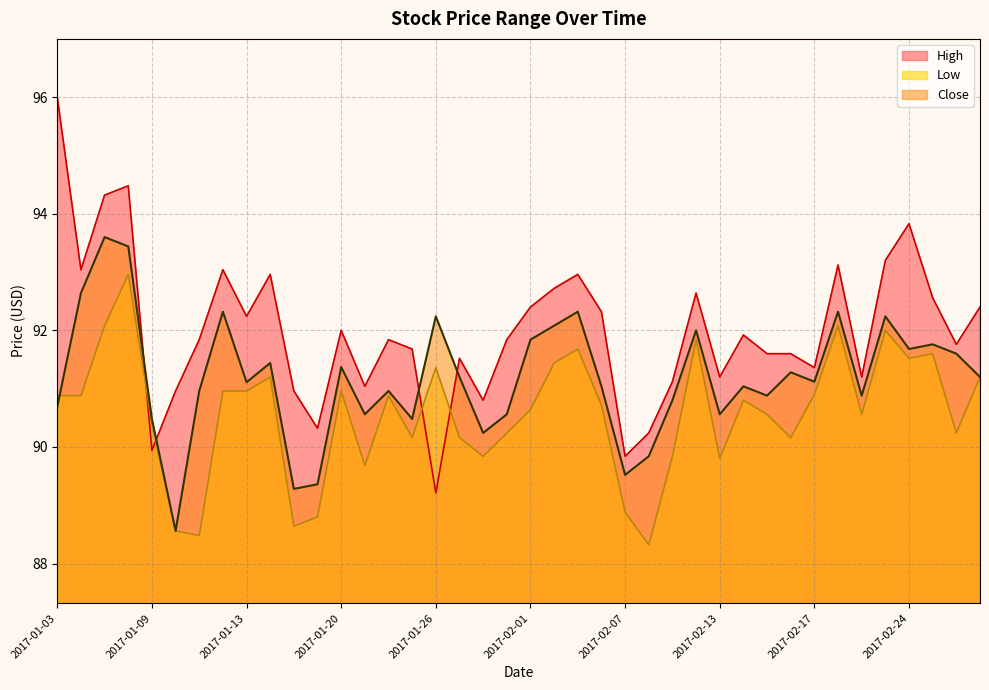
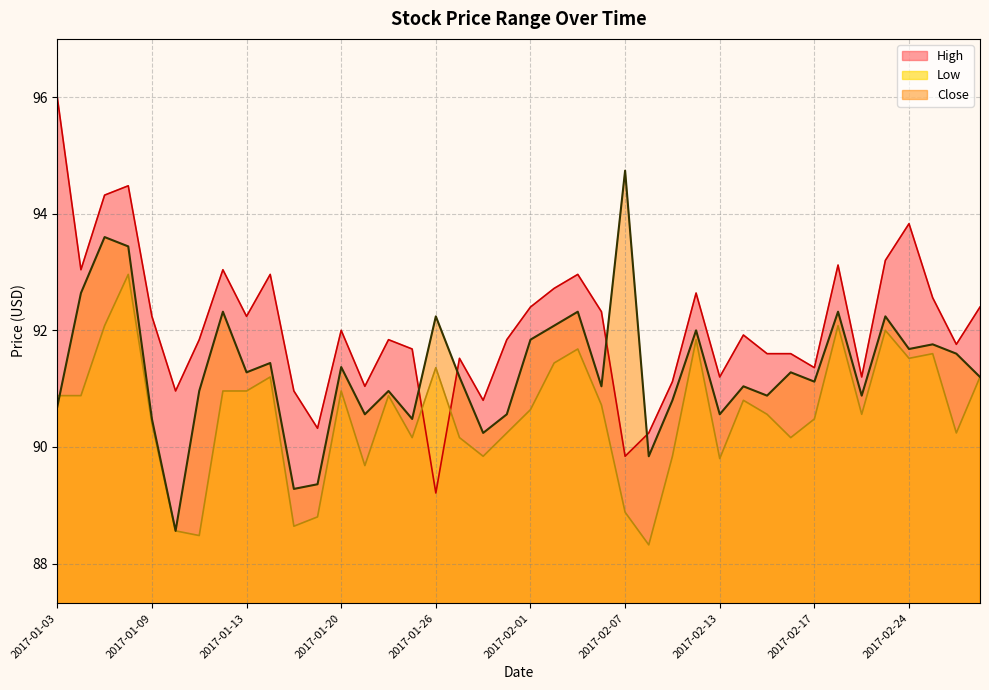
High, 2017-01-09: 89.9 -> 92.2
Close, 2017-01-13: 91.1 -> 91.3
Close, 2017-02-07: 89.5 -> 94.7
Low, 2017-02-17: 90.9 -> 90.5
